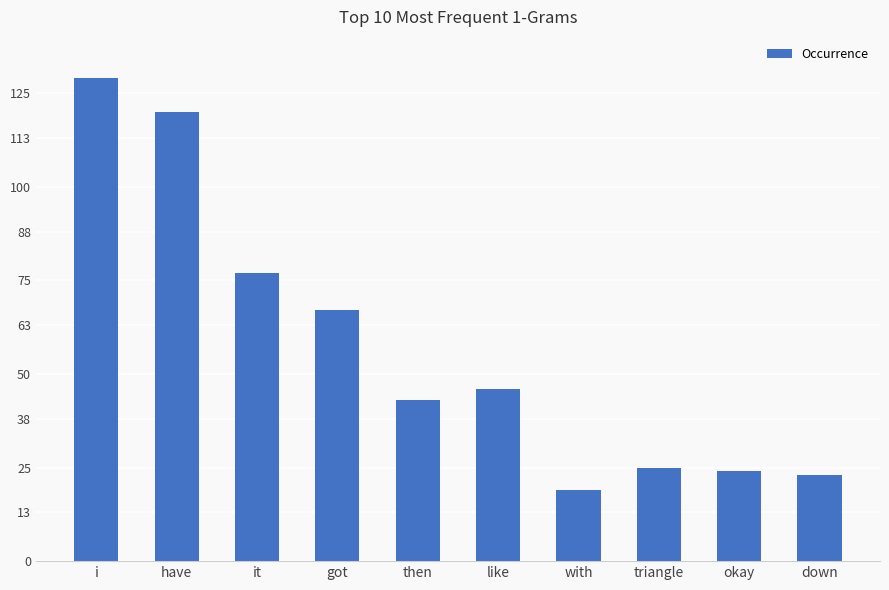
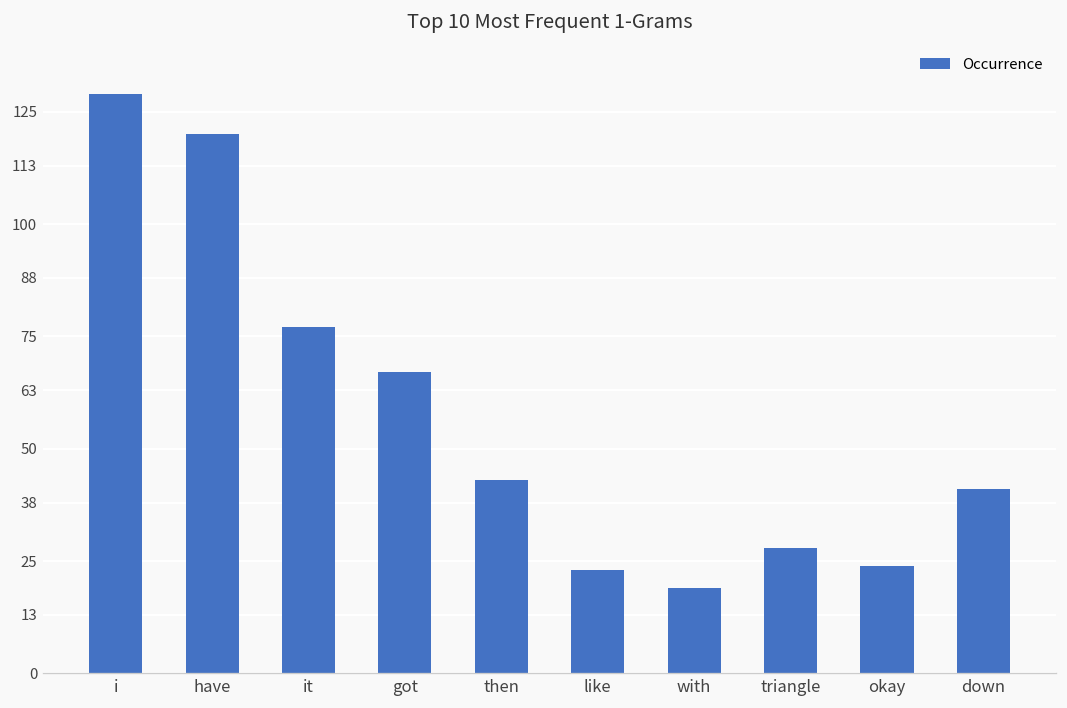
like: 46 -> 23
triangle: 25 -> 28
down: 23 -> 41
